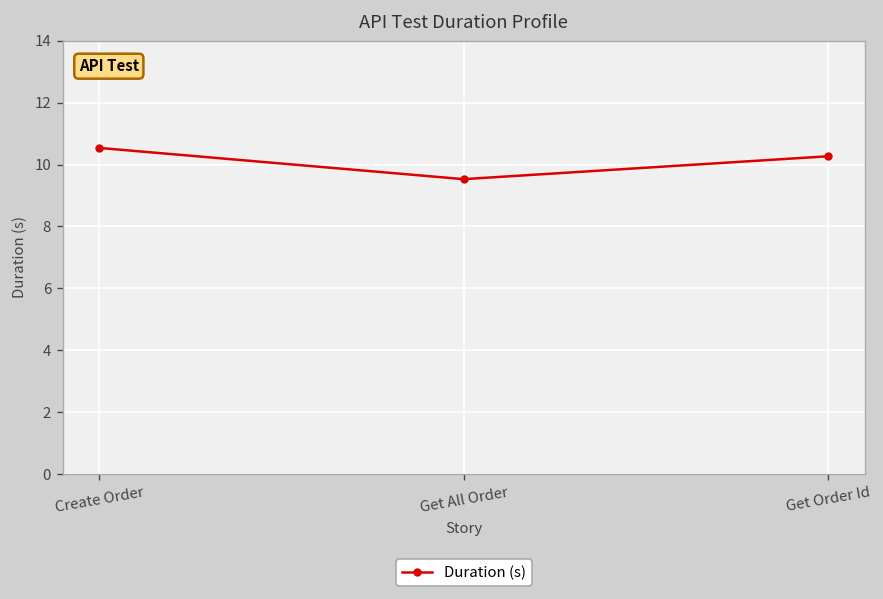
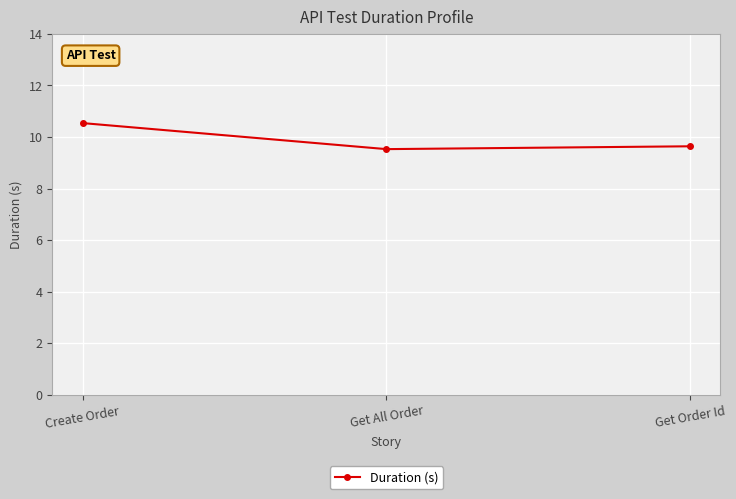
Get Order Id: 10.3 -> 9.6
